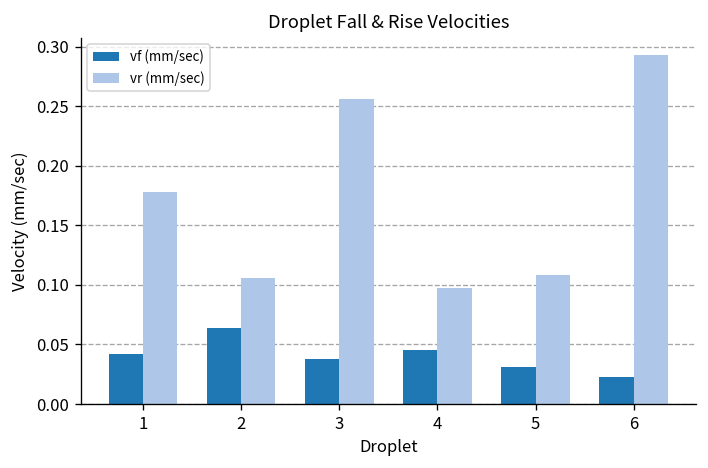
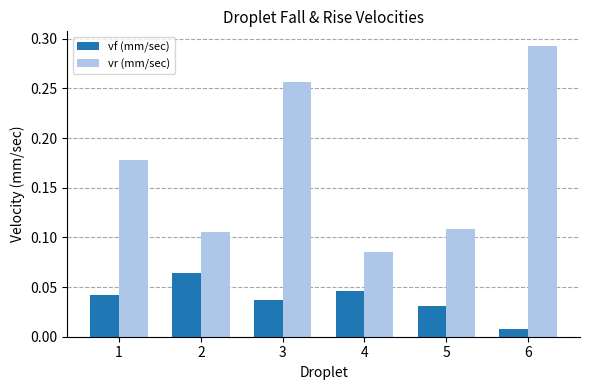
vr (mm/sec), 4: 0.10 -> 0.09
vf (mm/sec), 6: 0.02 -> 0.01
